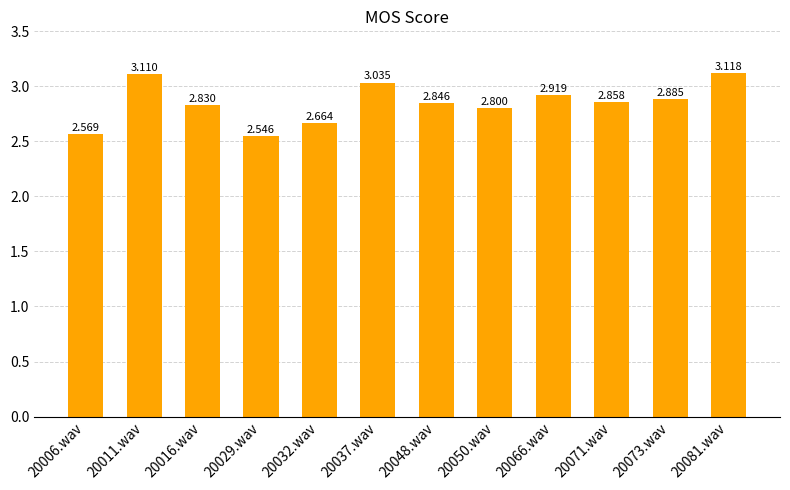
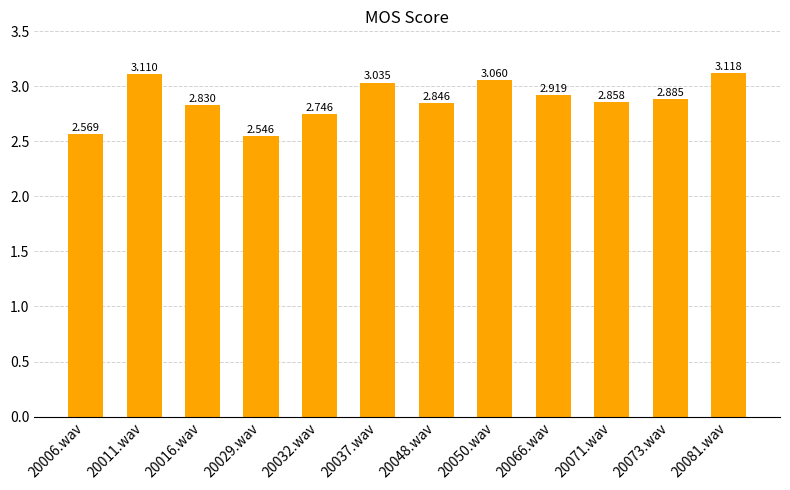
20032.wav: 2.664 -> 2.746
20050.wav: 2.800 -> 3.060
